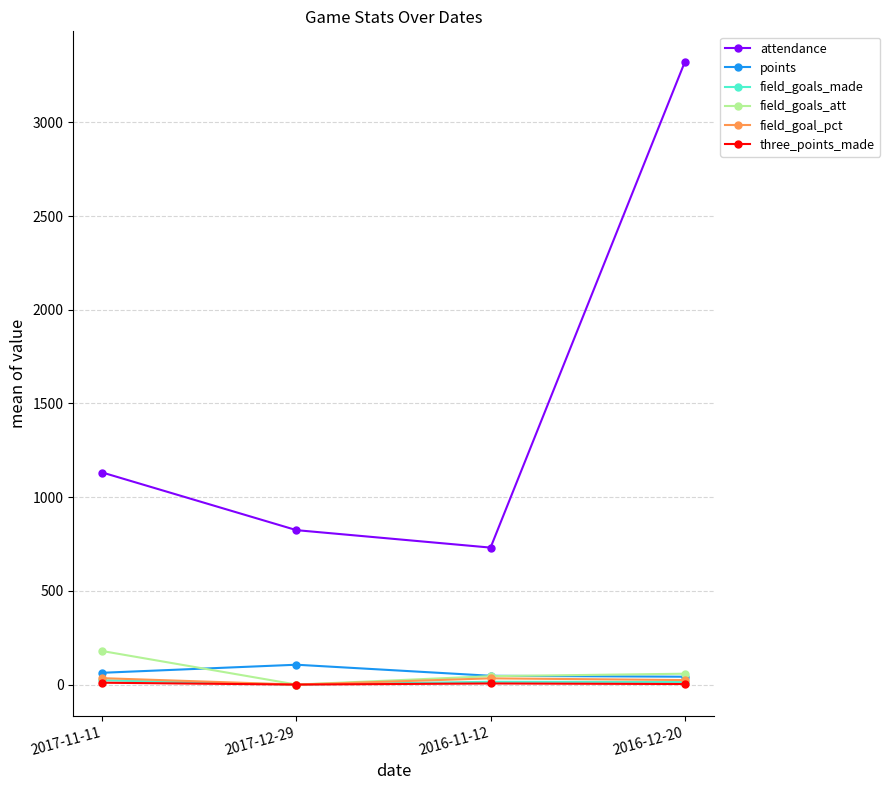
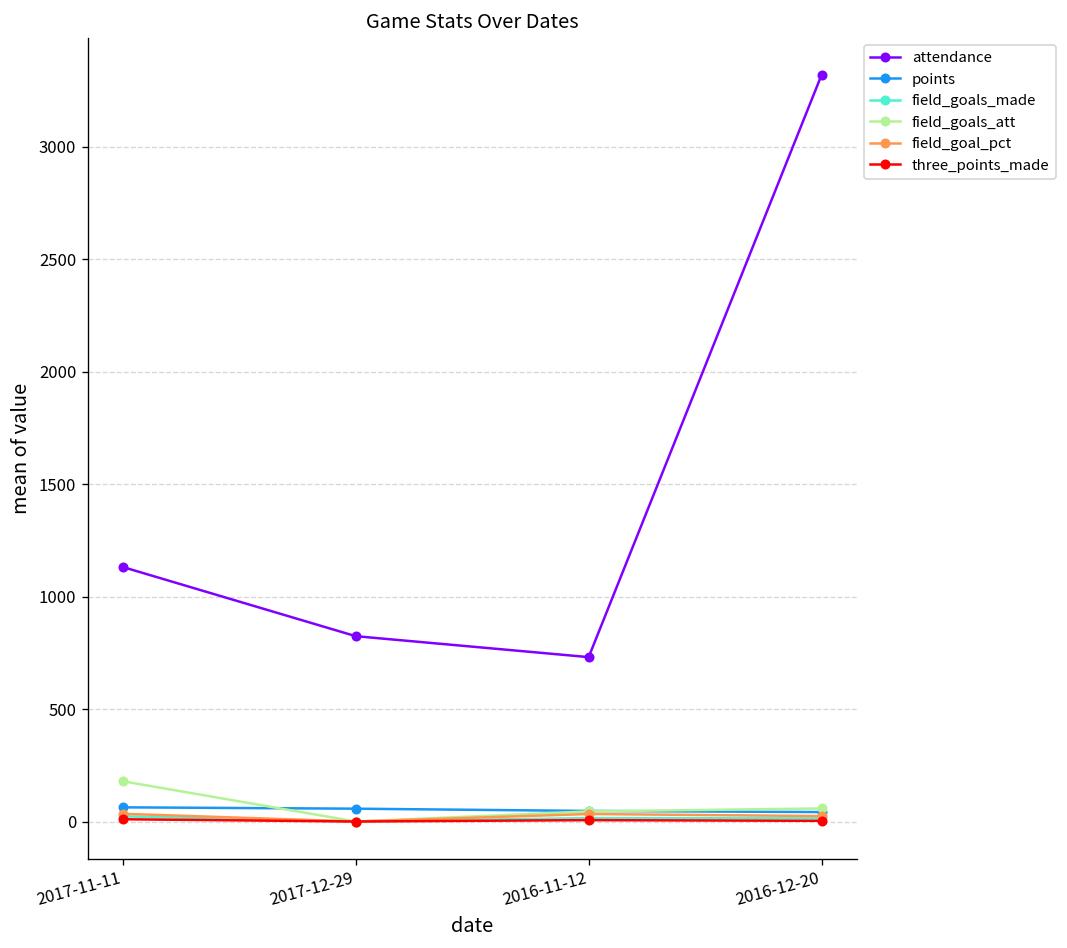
points, 2017-12-29: 110 -> 60
